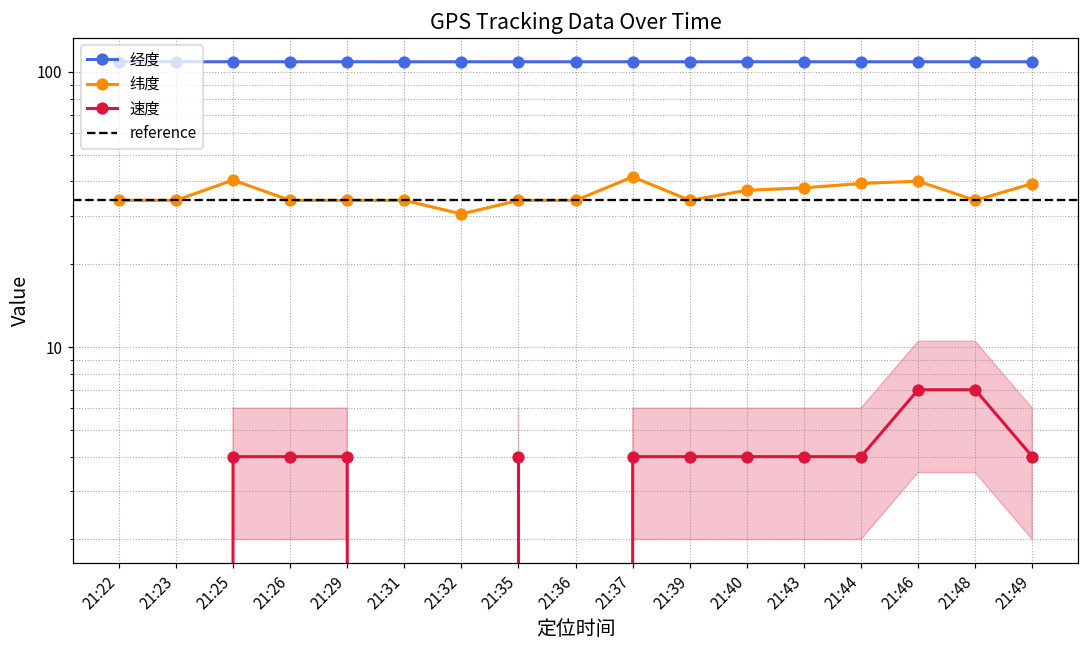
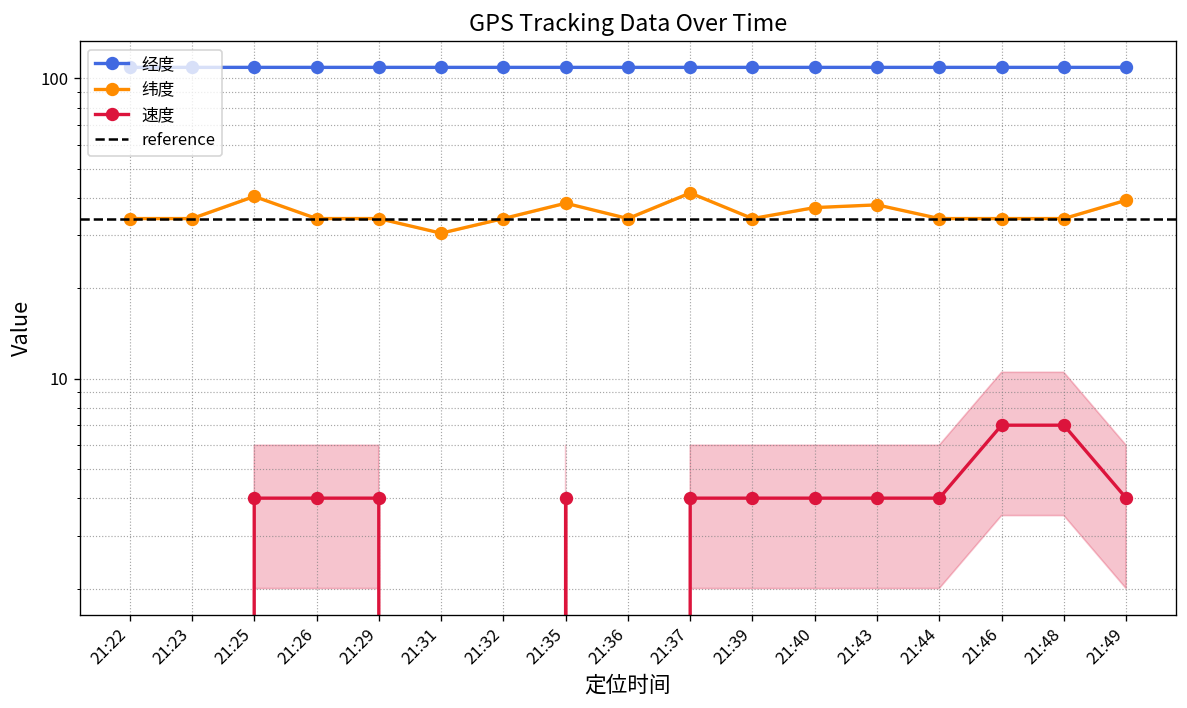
纬度, 21:31: 34 -> 31
纬度, 21:32: 30 -> 34
纬度, 21:35: 34 -> 38
纬度, 21:44: 39 -> 34
纬度, 21:46: 40 -> 34
